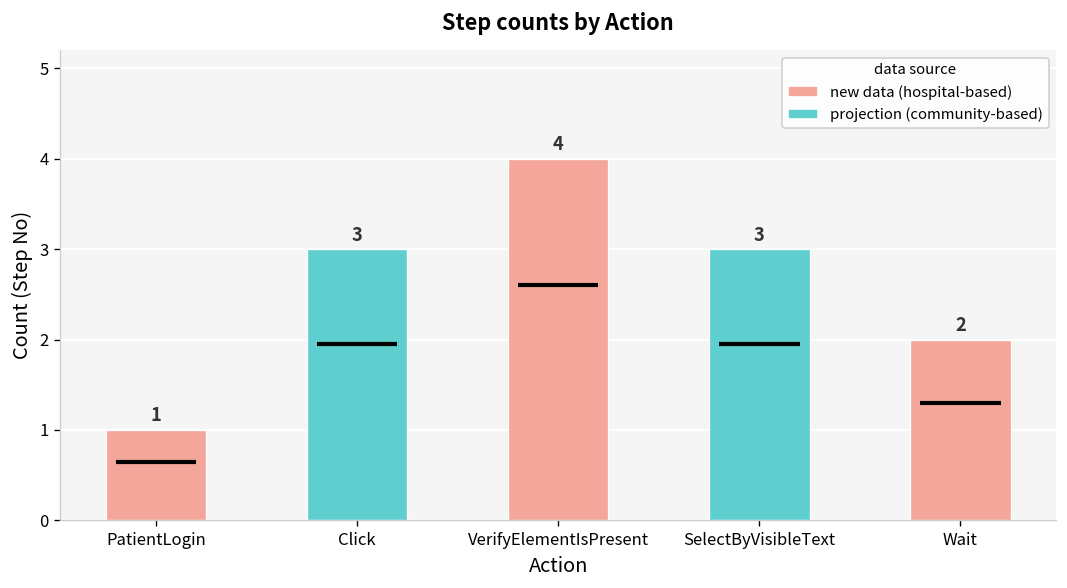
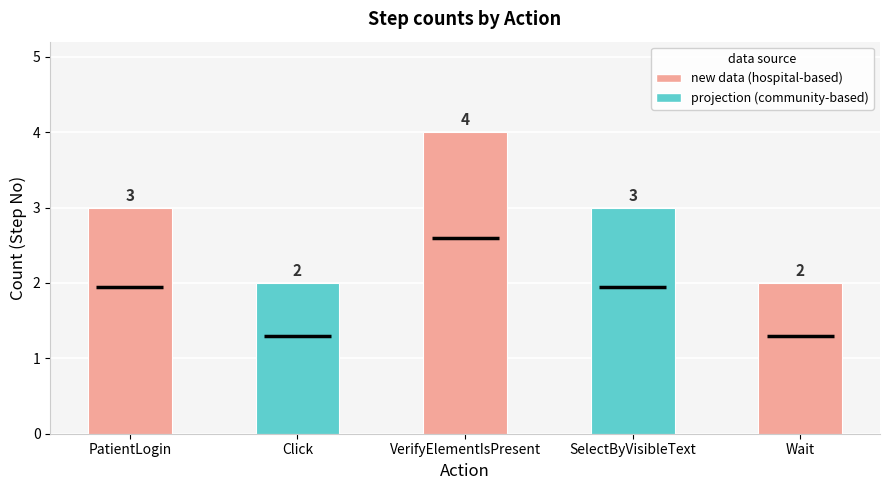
PatientLogin: 1 -> 3
Click: 3 -> 2
